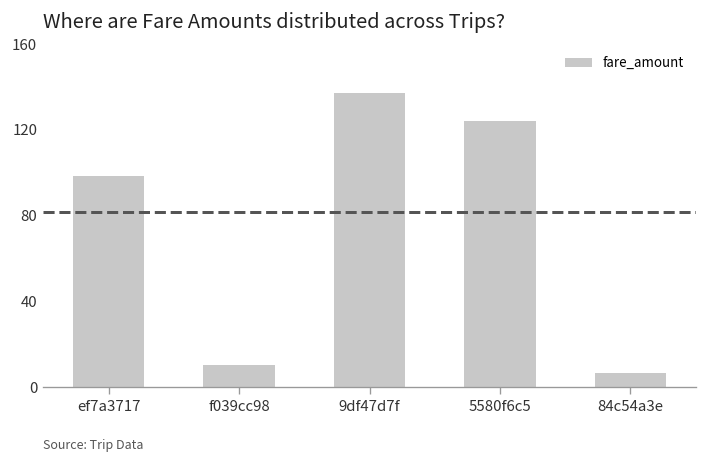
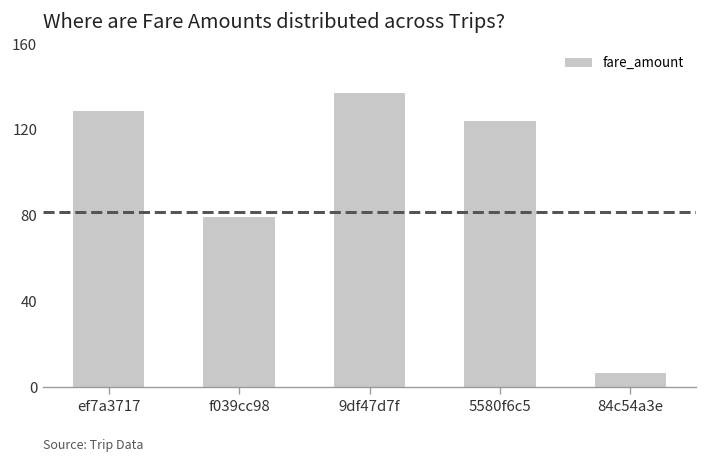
ef7a3717: 98 -> 129
f039cc98: 10 -> 79
